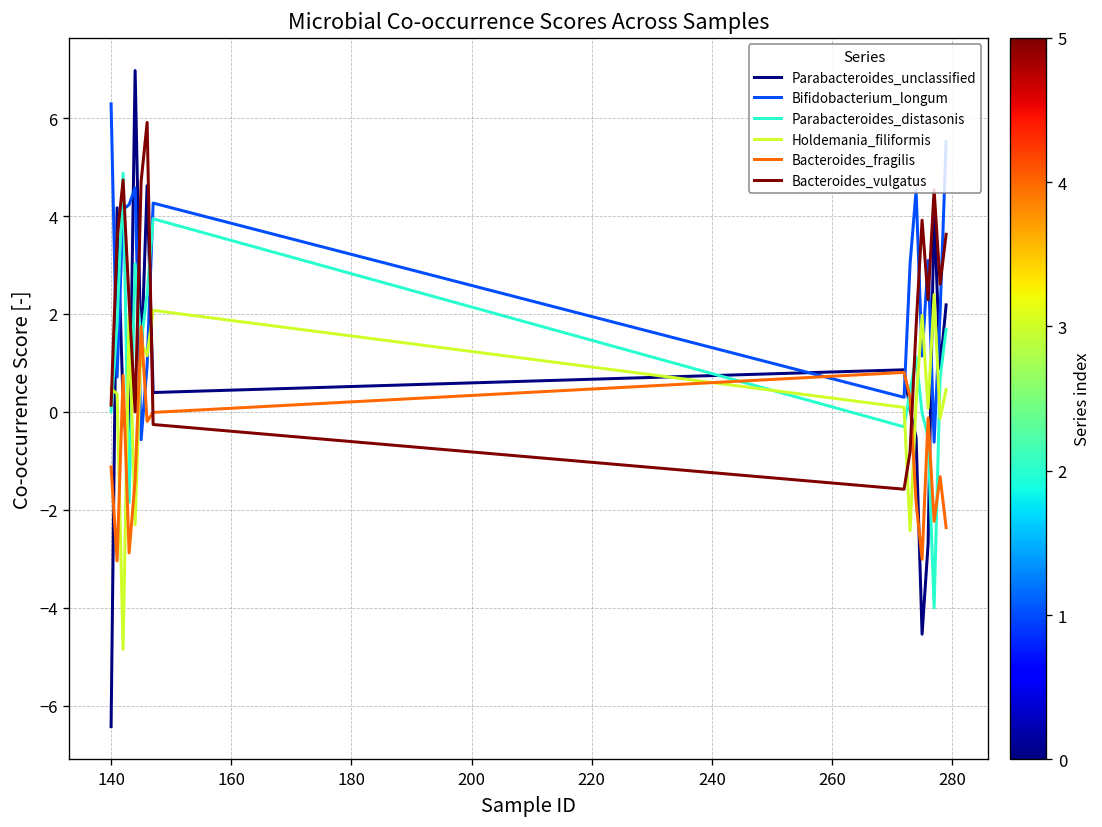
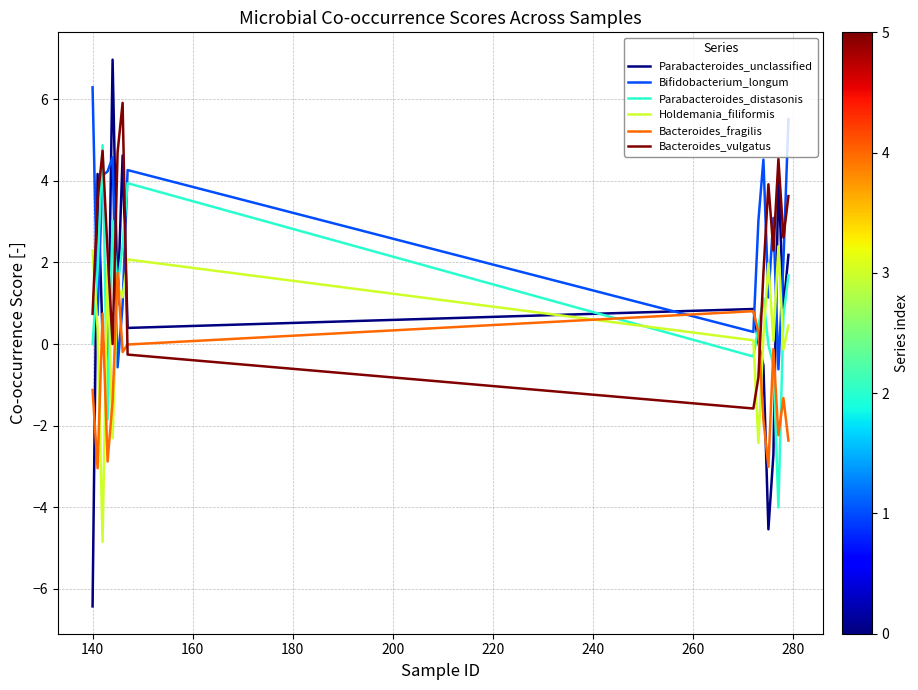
Holdemania_filiformis, 140: 0.5 -> 2.3
Bacteroides_vulgatus, 140: 0.1 -> 0.7
